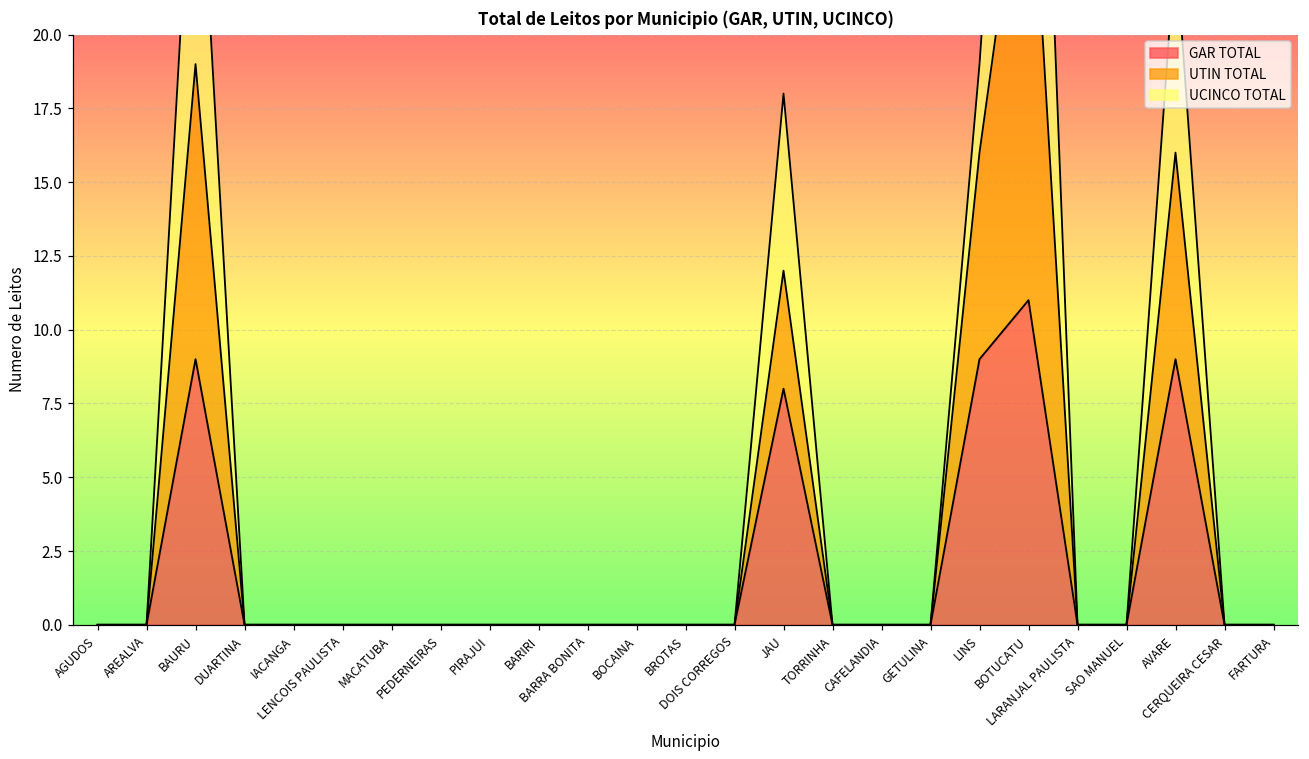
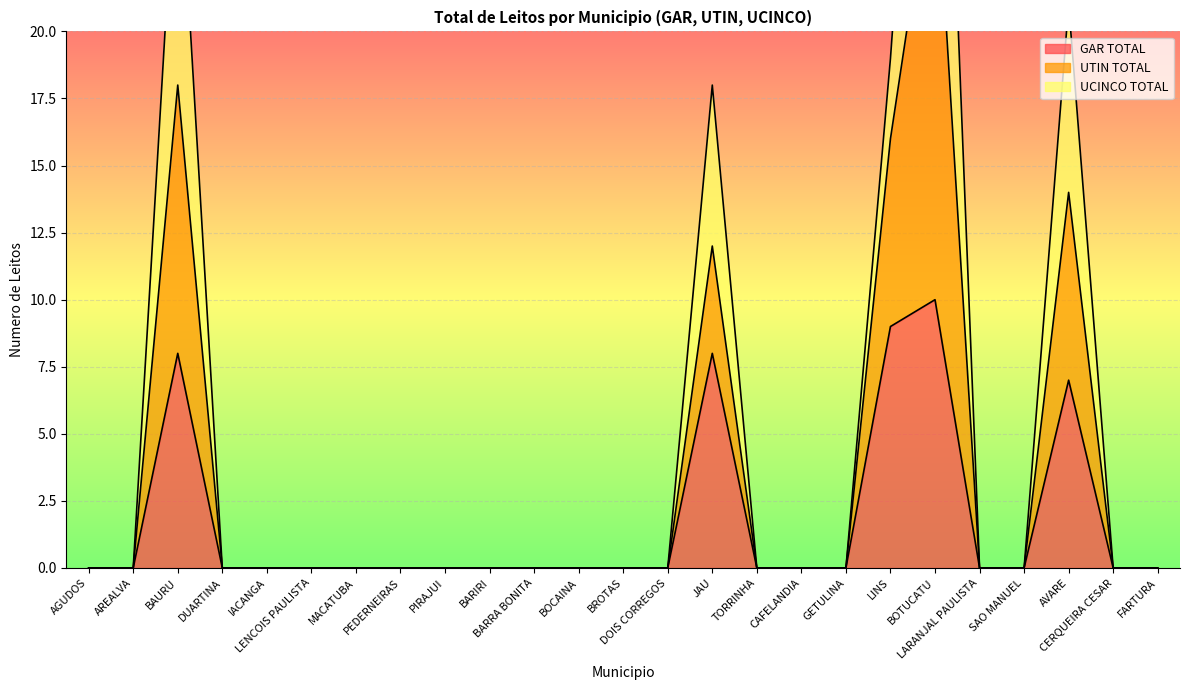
GAR TOTAL, BAURU: 9 -> 8
GAR TOTAL, BOTUCATU: 11 -> 10
GAR TOTAL, AVARE: 9 -> 7
